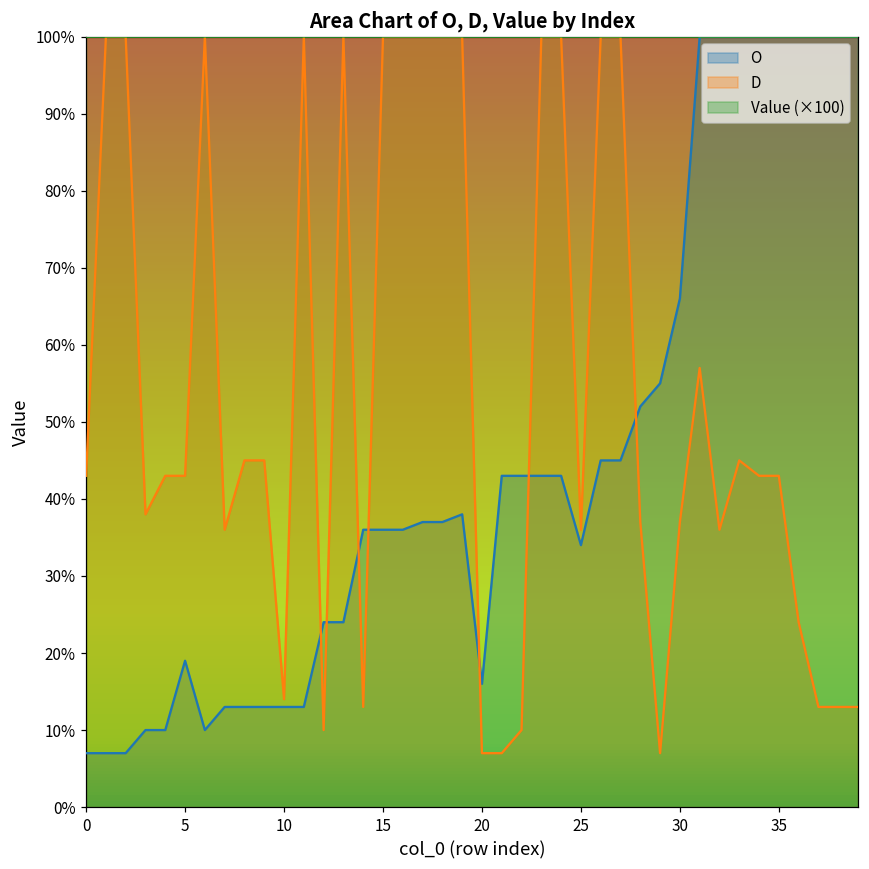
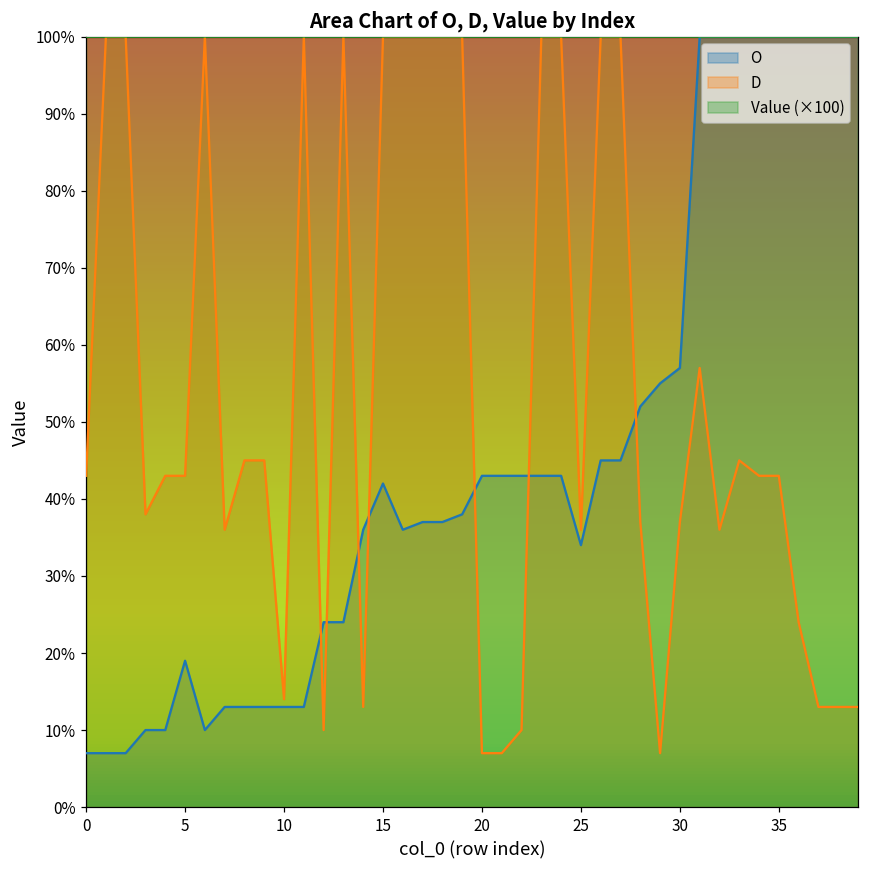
O, 15: 36% -> 42%
O, 20: 16% -> 43%
O, 30: 66% -> 57%
